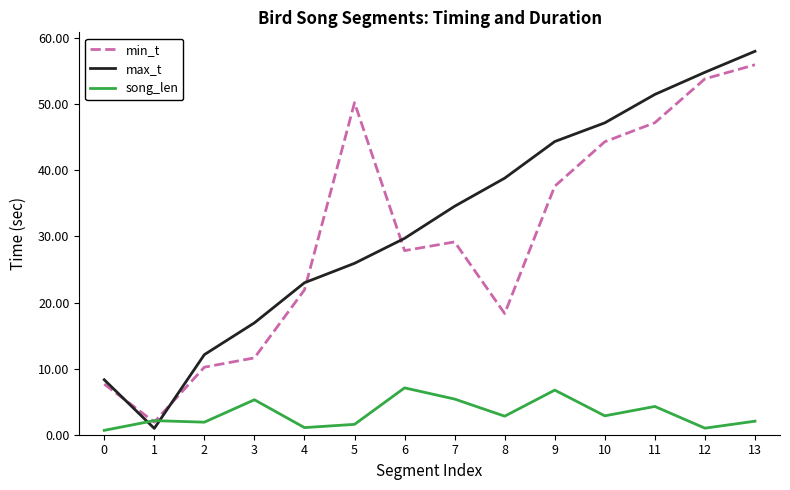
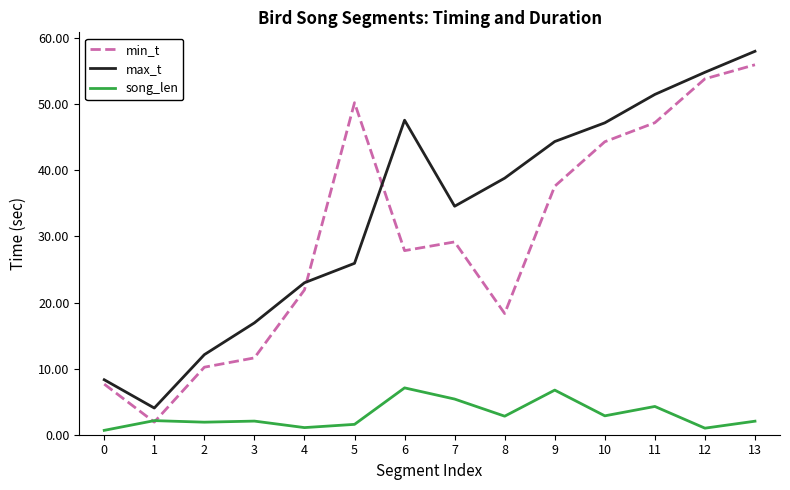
max_t, 1: 1 -> 4
song_len, 3: 5 -> 2
max_t, 6: 30 -> 48
